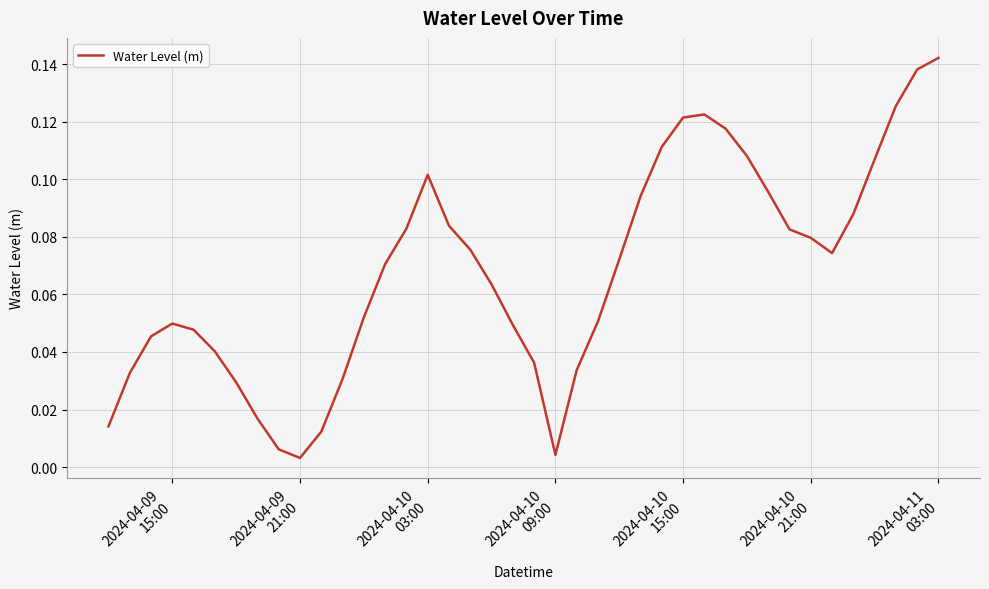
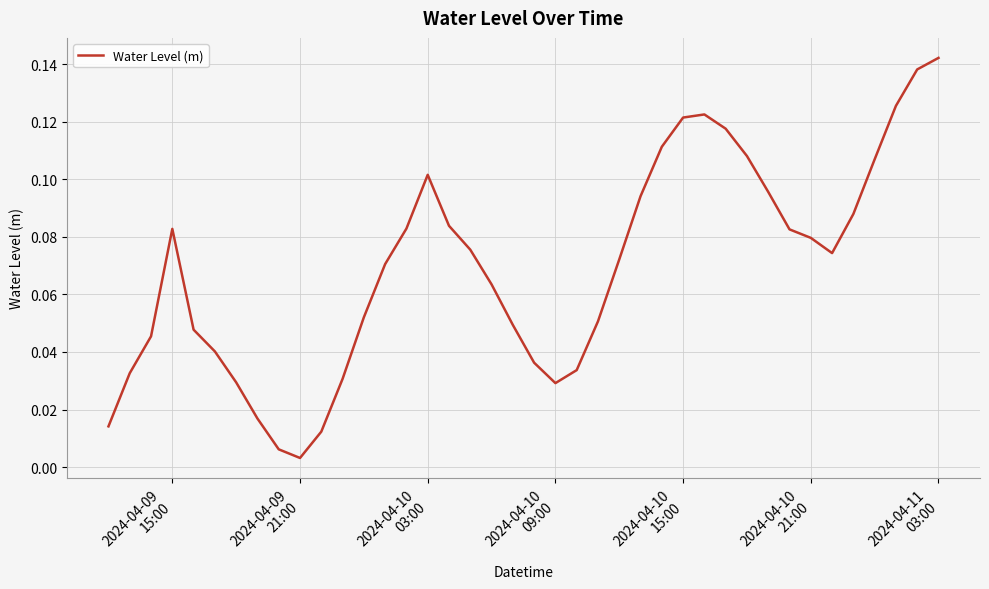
2024-04-09 15:00: 0.050 -> 0.083
2024-04-10 09:00: 0.004 -> 0.029
